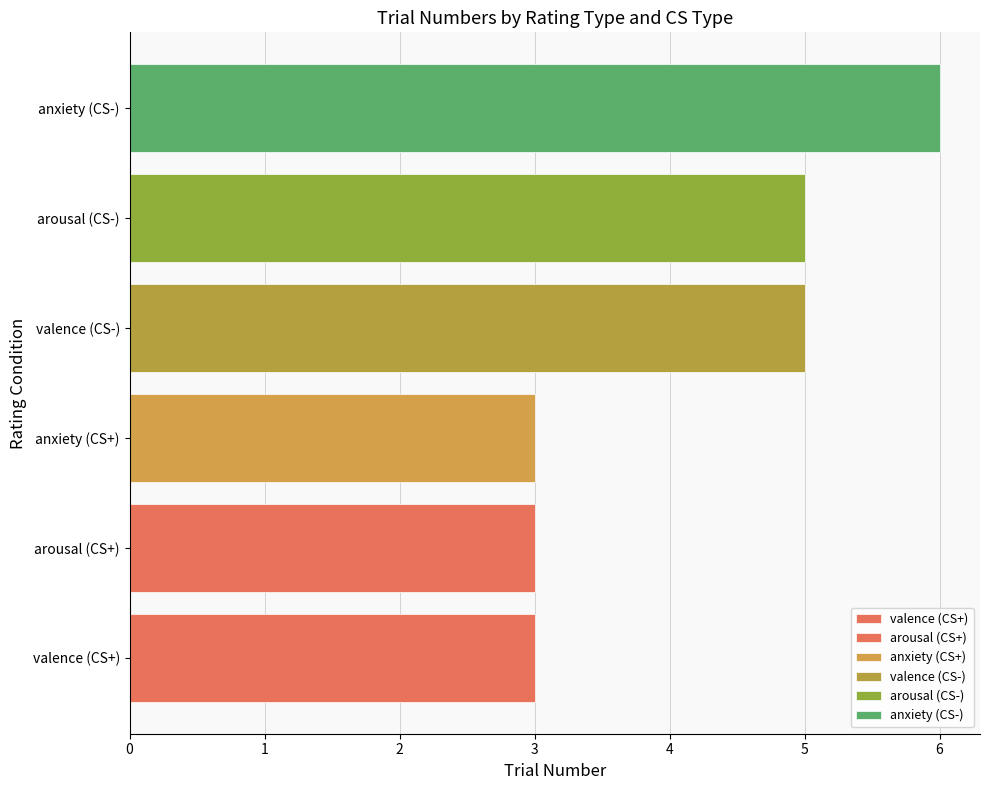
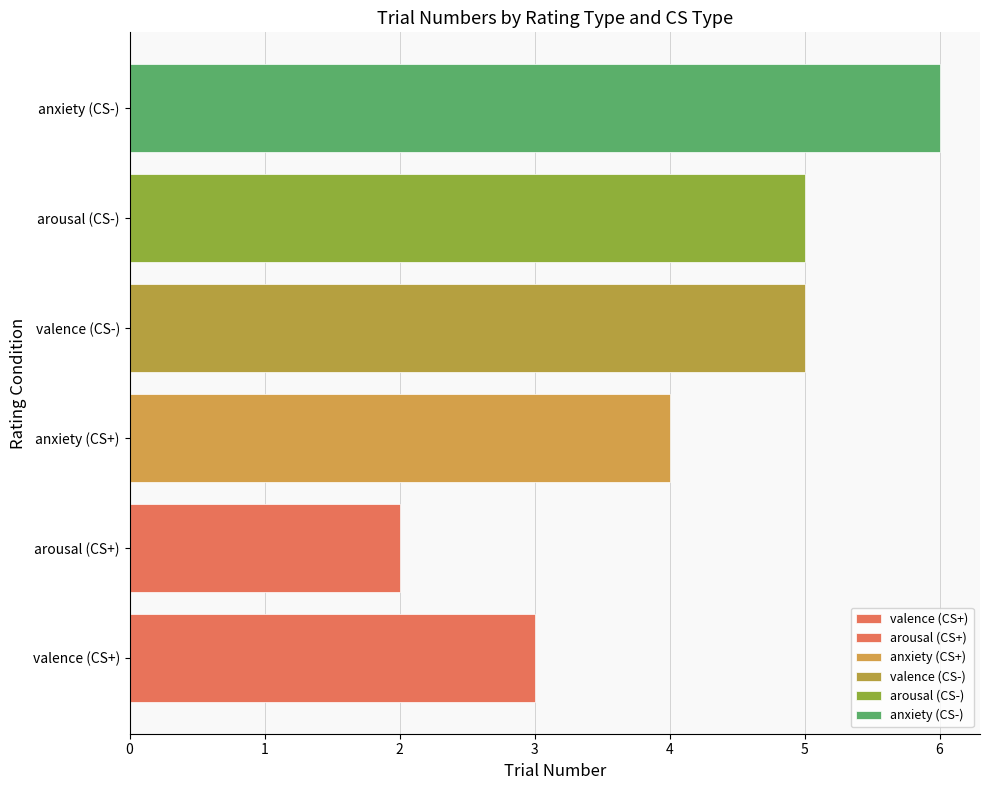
anxiety (CS+): 3 -> 4
arousal (CS+): 3 -> 2
